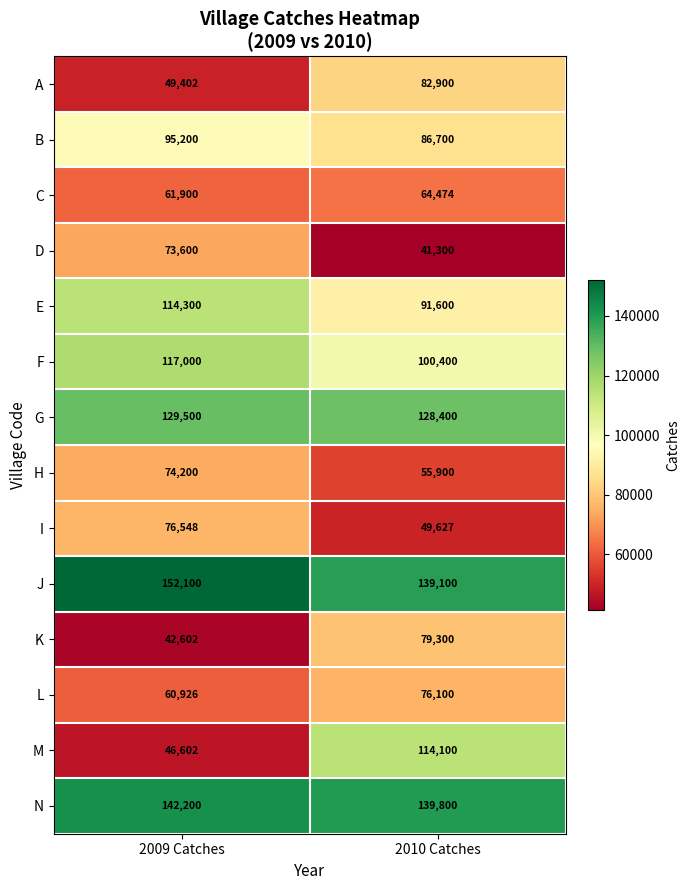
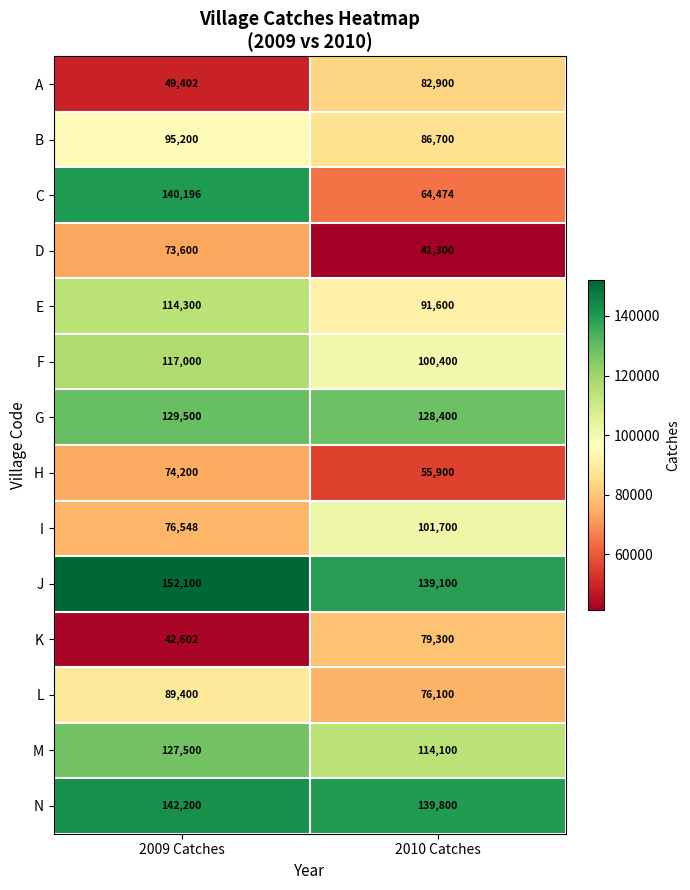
C, 2009 Catches: 61,900 -> 140,196
I, 2010 Catches: 49,627 -> 101,700
L, 2009 Catches: 60,926 -> 89,400
M, 2009 Catches: 46,602 -> 127,500
